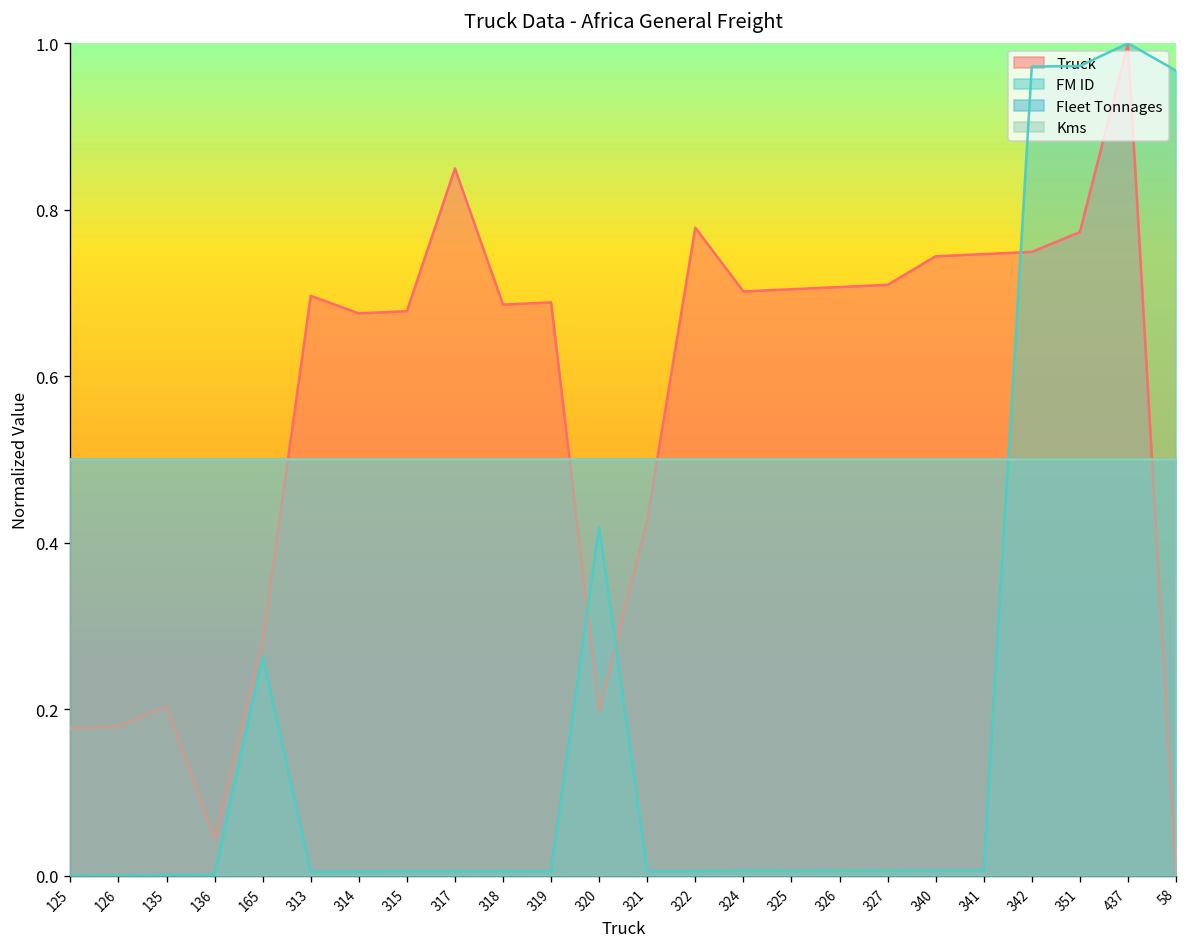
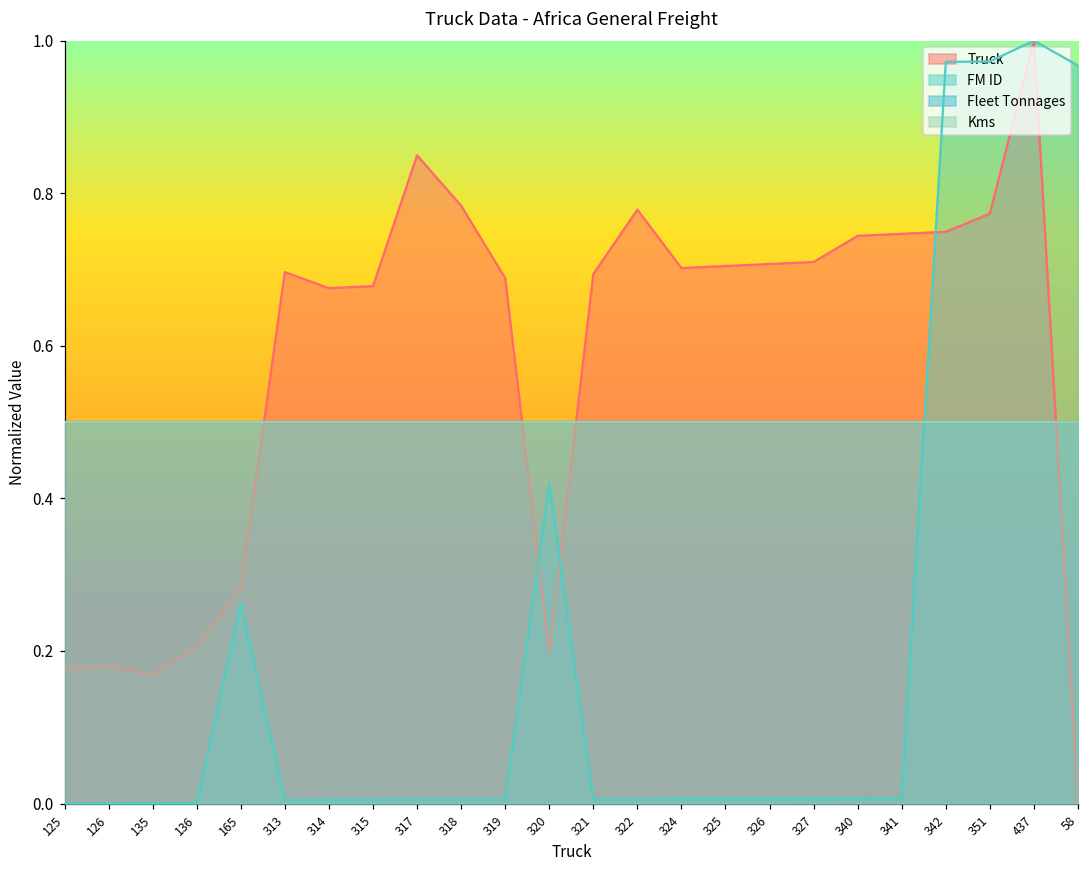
Truck, 135: 0.20 -> 0.17
Truck, 136: 0.04 -> 0.21
Truck, 318: 0.69 -> 0.78
Truck, 321: 0.43 -> 0.69
